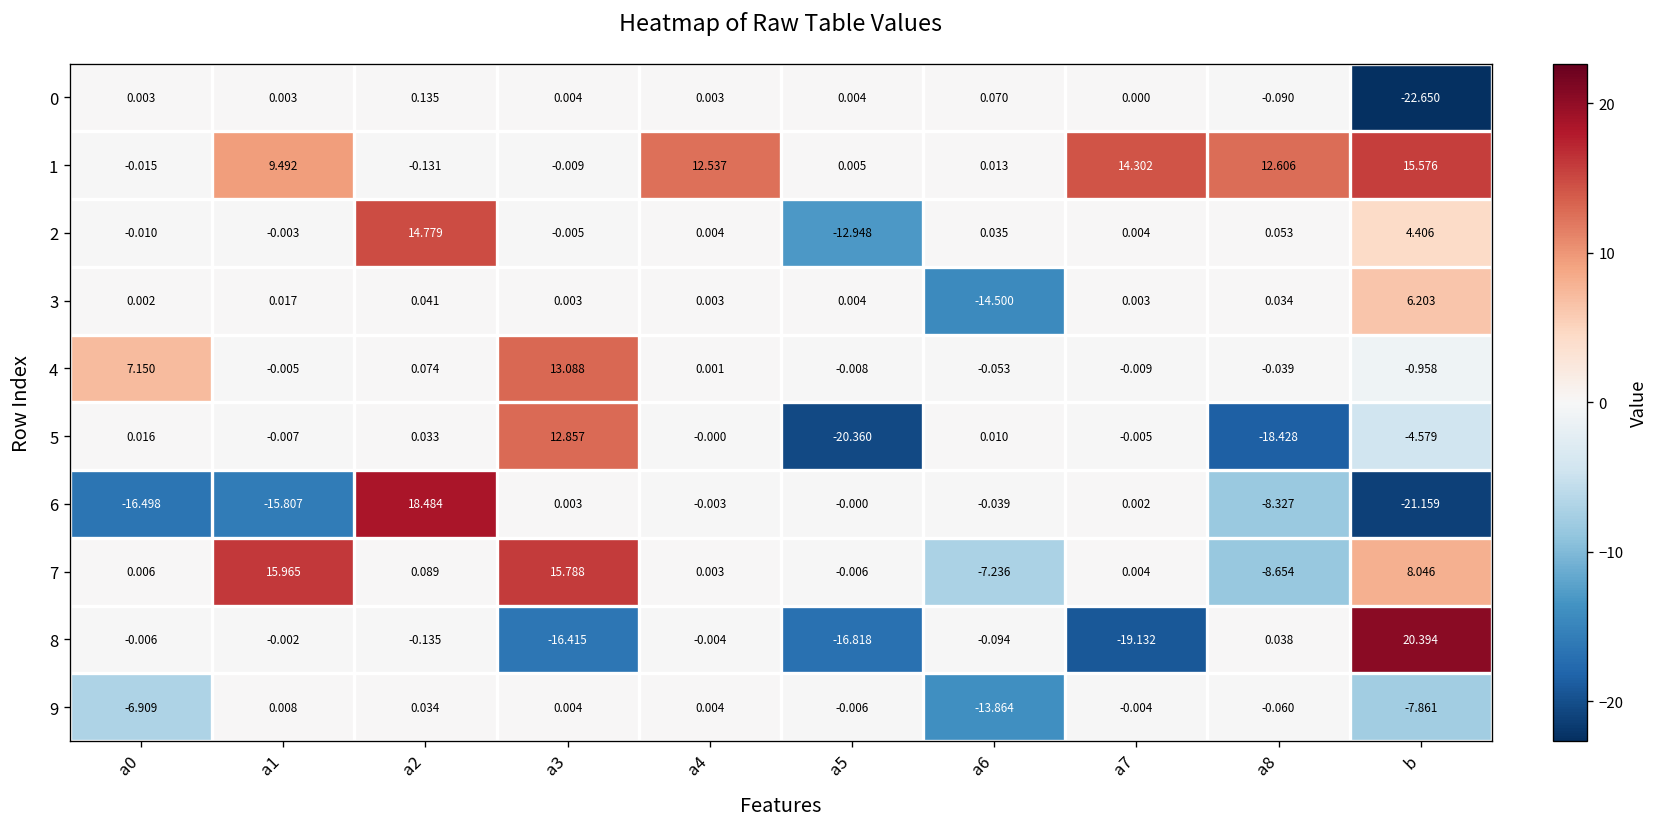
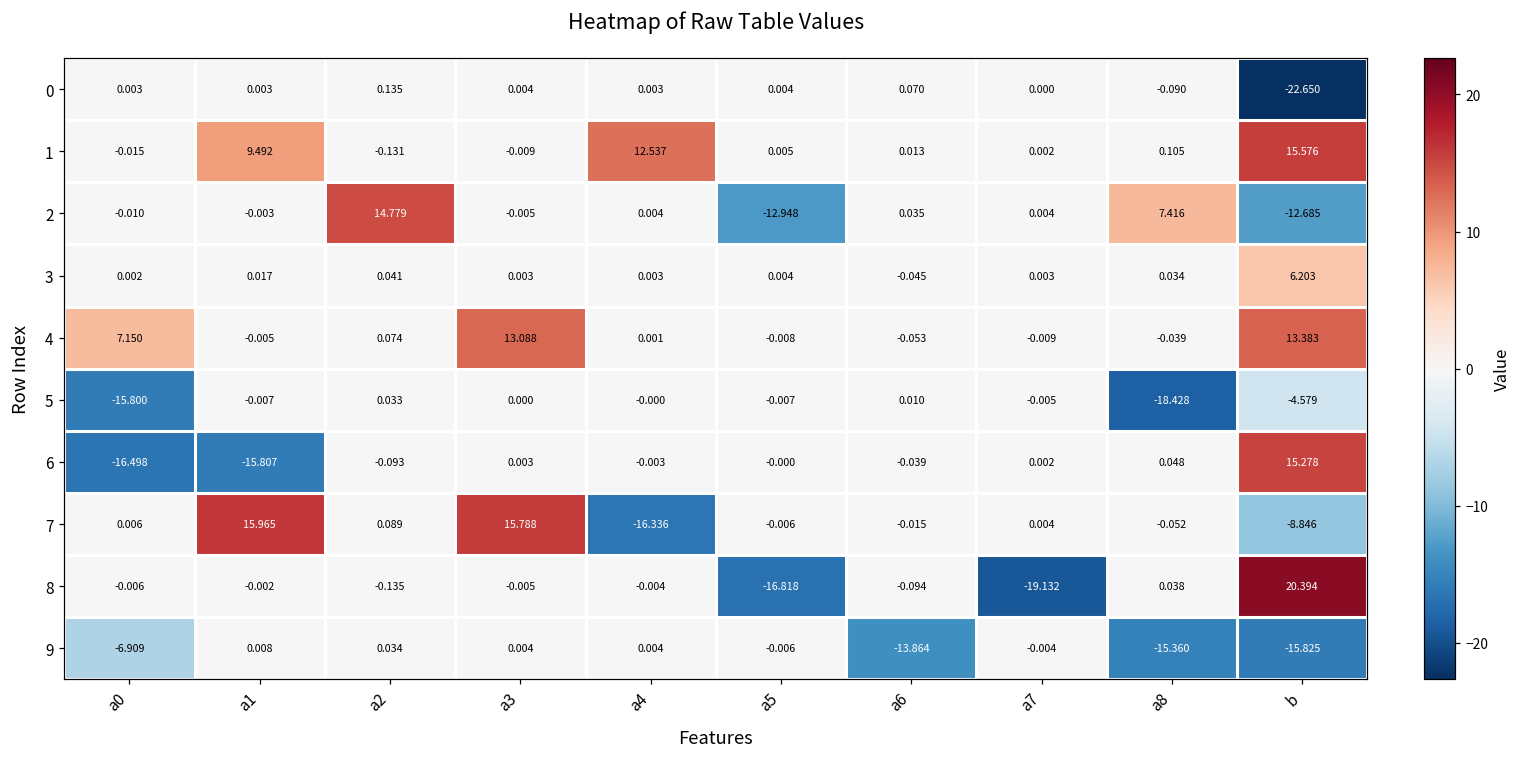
1, a7: 14.302 -> 0.002
1, a8: 12.606 -> 0.105
2, a8: 0.053 -> 7.416
2, b: 4.406 -> -12.685
3, a6: -14.500 -> -0.045
4, b: -0.958 -> 13.383
5, a0: 0.016 -> -15.800
5, a3: 12.857 -> 0.000
5, a5: -20.360 -> -0.007
6, a2: 18.484 -> -0.093
6, a8: -8.327 -> 0.048
6, b: -21.159 -> 15.278
7, a4: 0.003 -> -16.336
7, a6: -7.236 -> -0.015
7, a8: -8.654 -> -0.052
7, b: 8.046 -> -8.846
8, a3: -16.415 -> -0.005
9, a8: -0.060 -> -15.360
9, b: -7.861 -> -15.825
